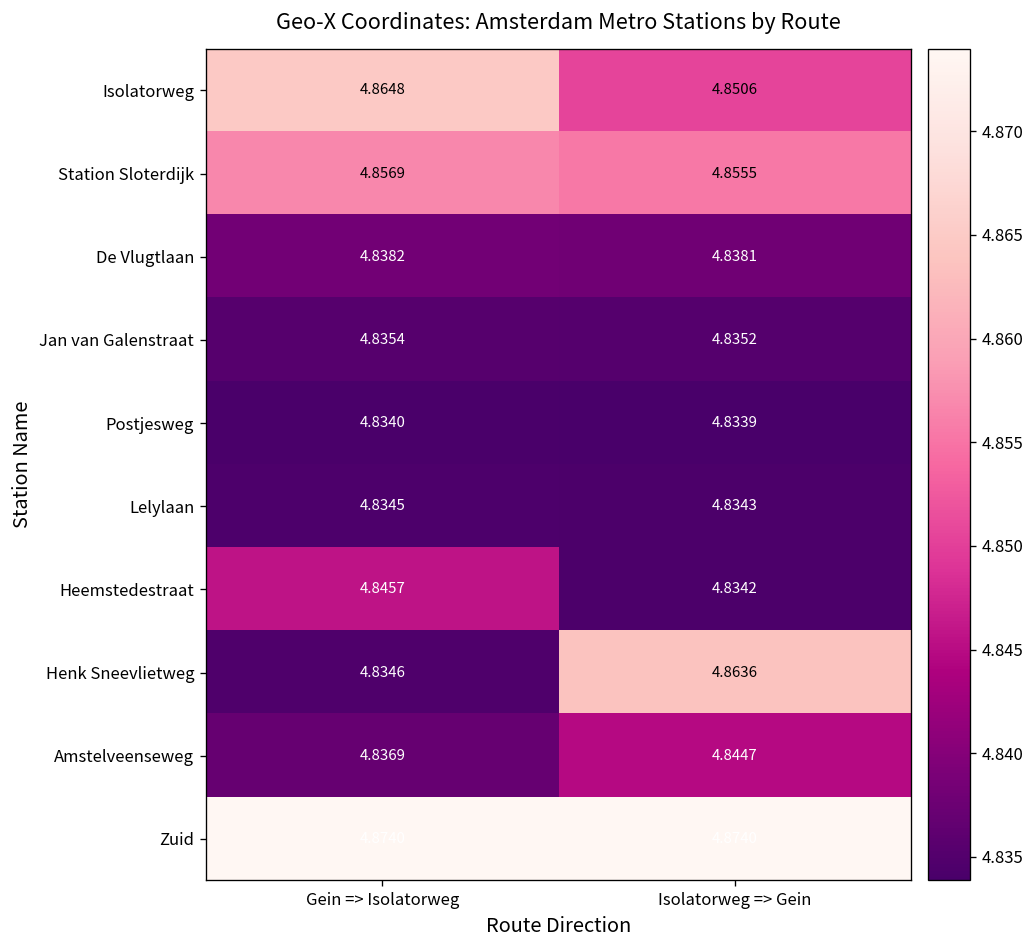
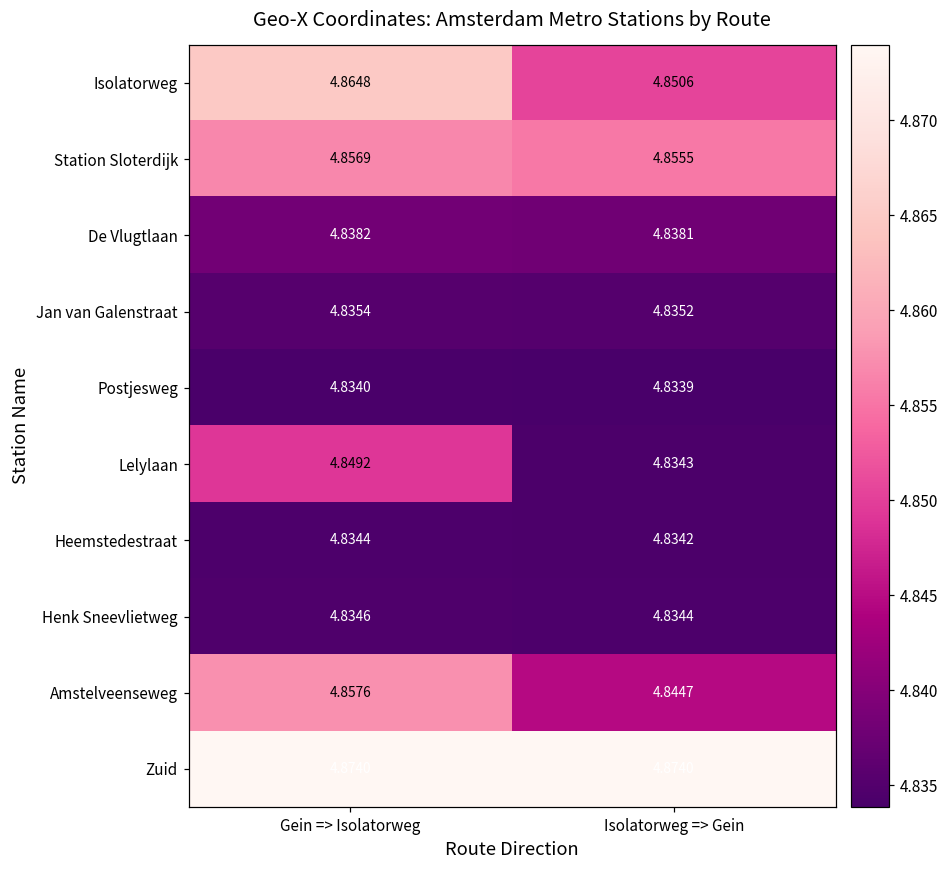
Lelylaan, Gein => Isolatorweg: 4.8345 -> 4.8492
Heemstedestraat, Gein => Isolatorweg: 4.8457 -> 4.8344
Henk Sneevlietweg, Isolatorweg => Gein: 4.8636 -> 4.8344
Amstelveenseweg, Gein => Isolatorweg: 4.8369 -> 4.8576
